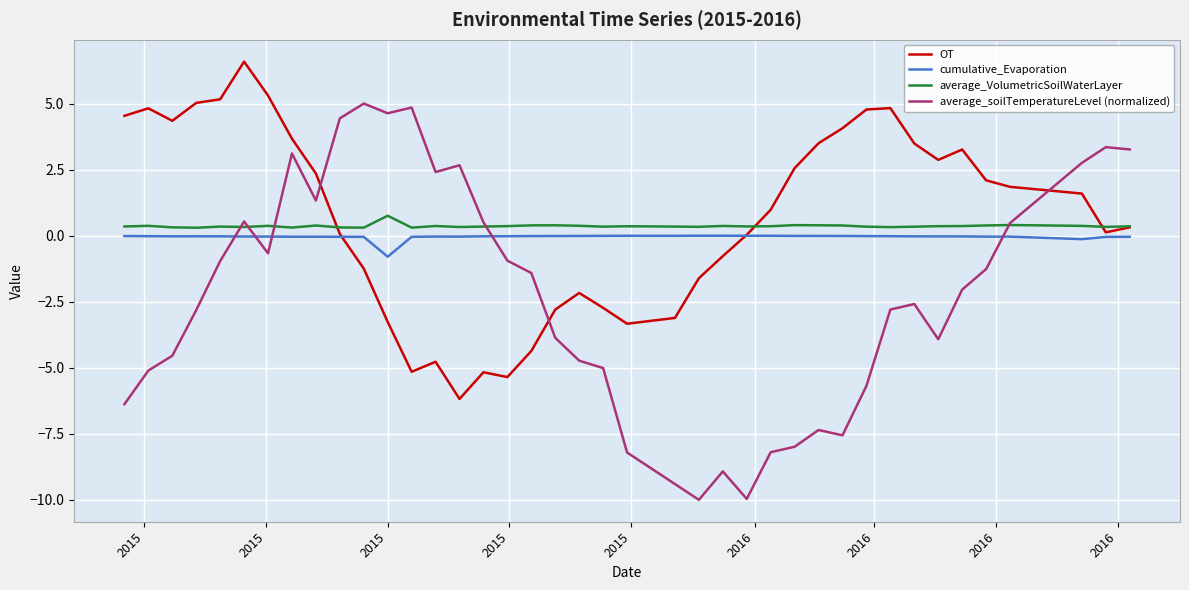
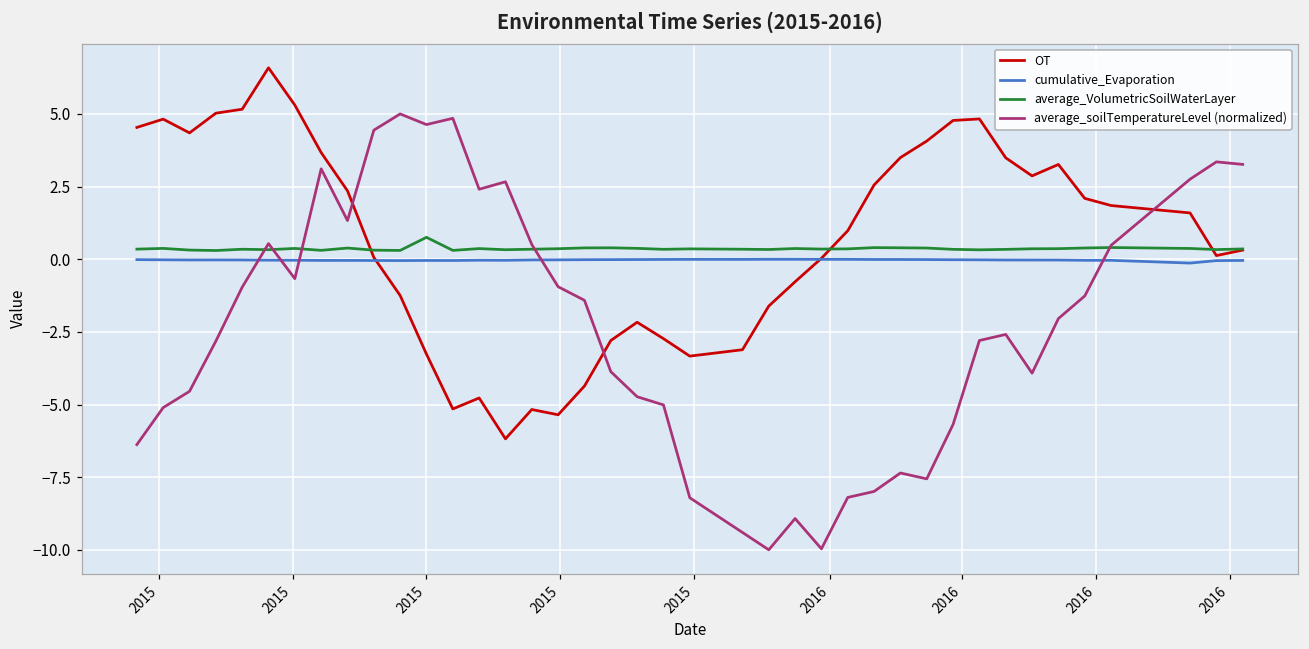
cumulative_Evaporation, 2015: -0.8 -> 0.0
